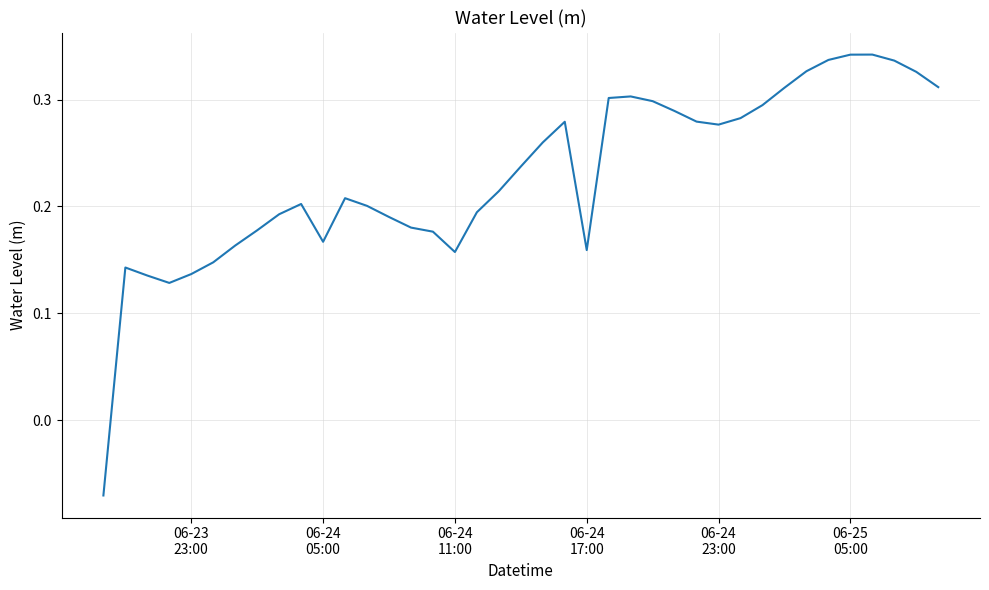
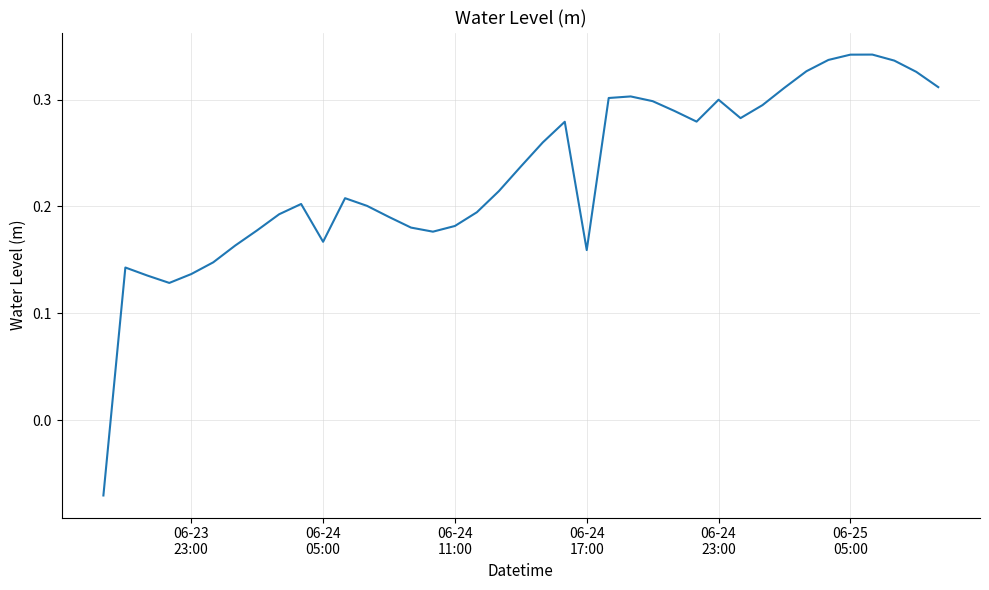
06-24 11:00: 0.157 -> 0.182
06-24 23:00: 0.277 -> 0.300
